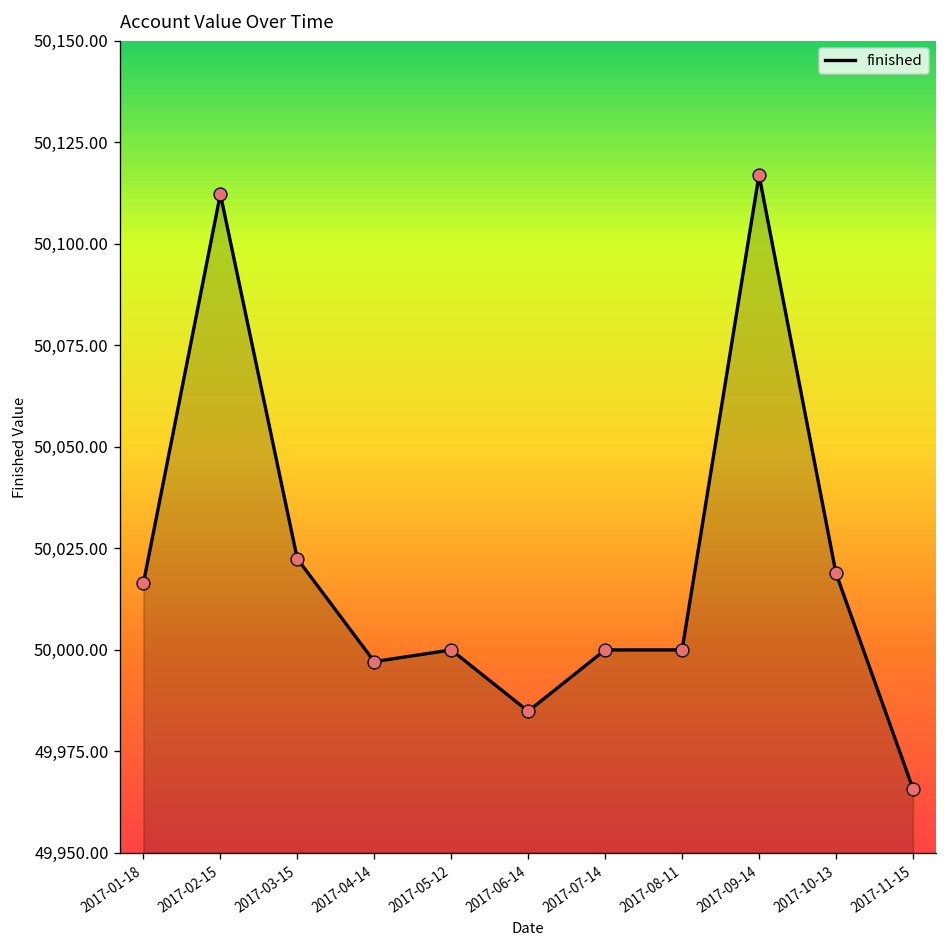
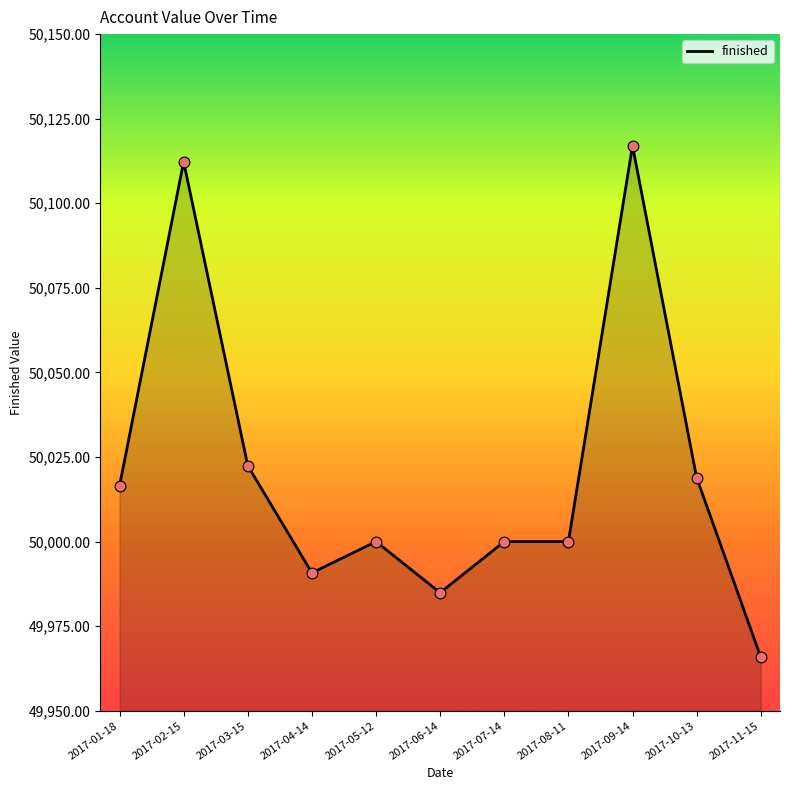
2017-04-14: 49,997 -> 49,991
